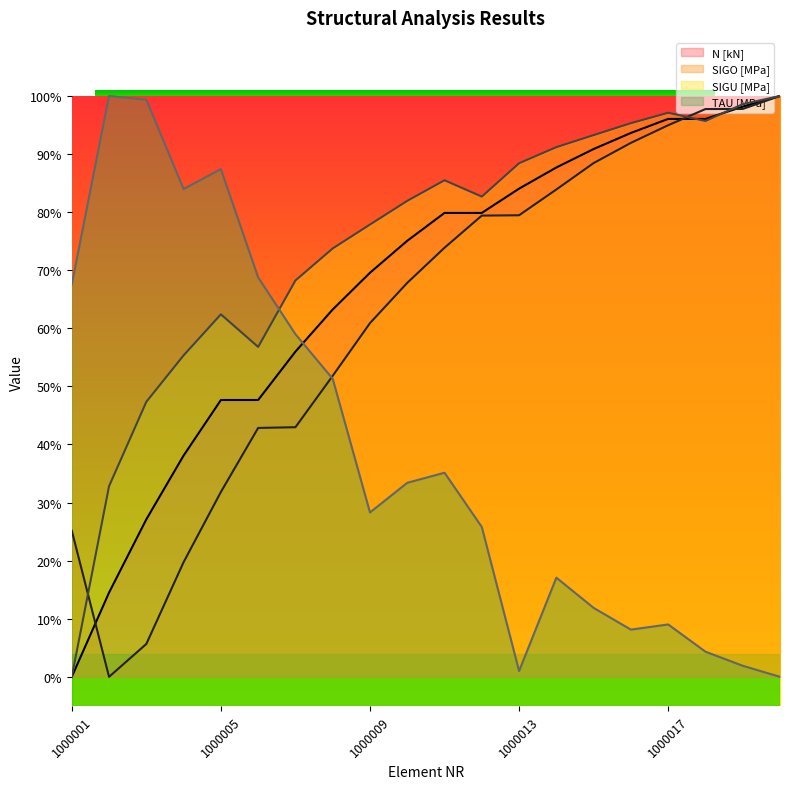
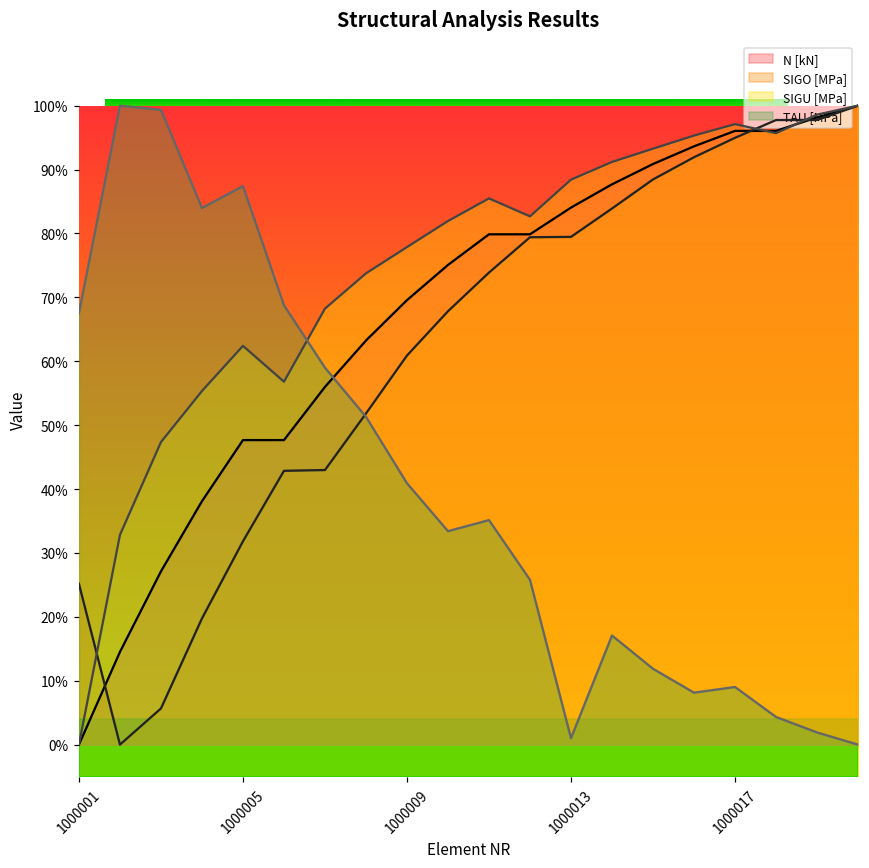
Structural Analysis Results, TAU [MPa], 1000009: 28% -> 41%
